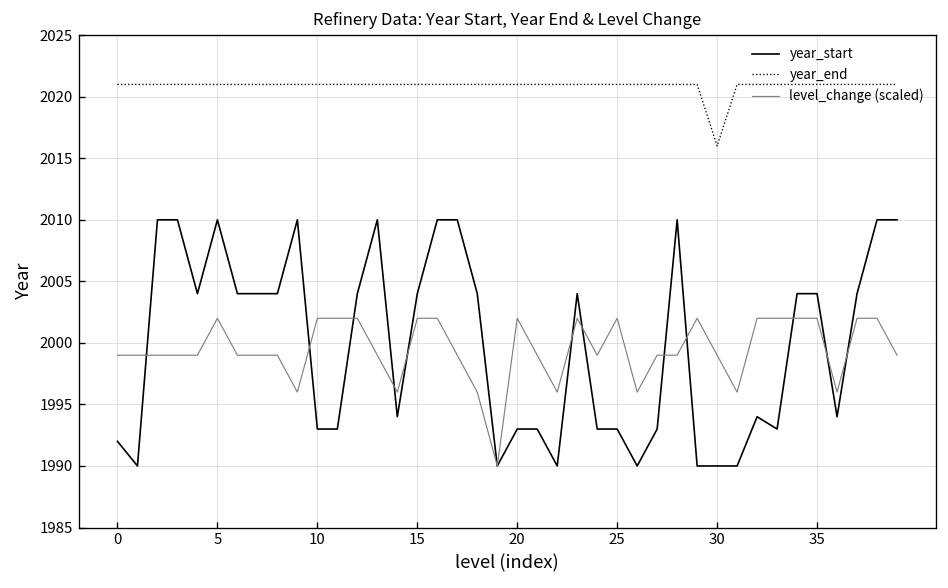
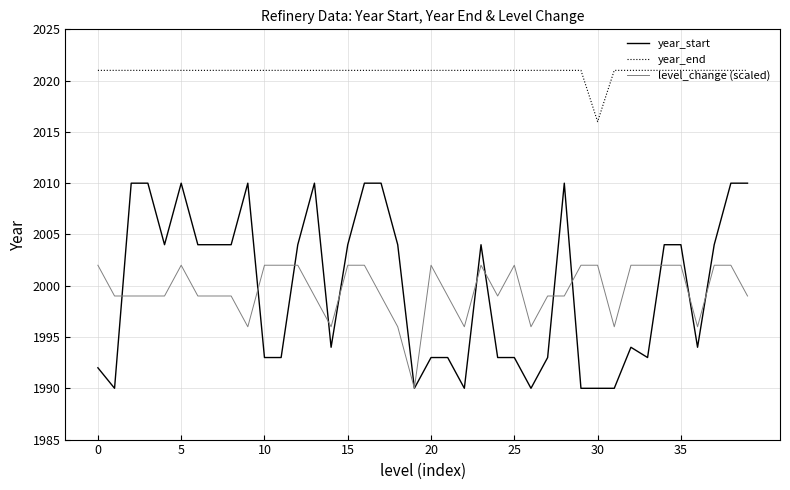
level_change (scaled), 0: 1999.0 -> 2002.0
level_change (scaled), 30: 1999.0 -> 2002.0
